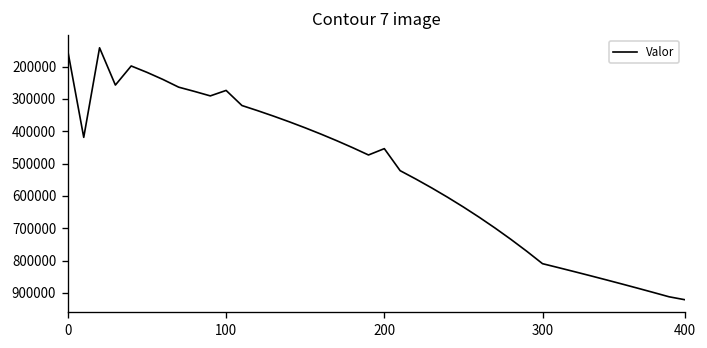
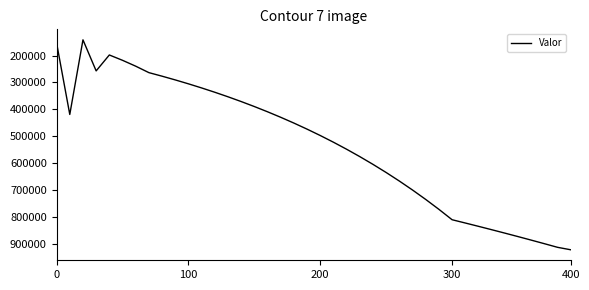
100: 270000 -> 310000
200: 450000 -> 500000
